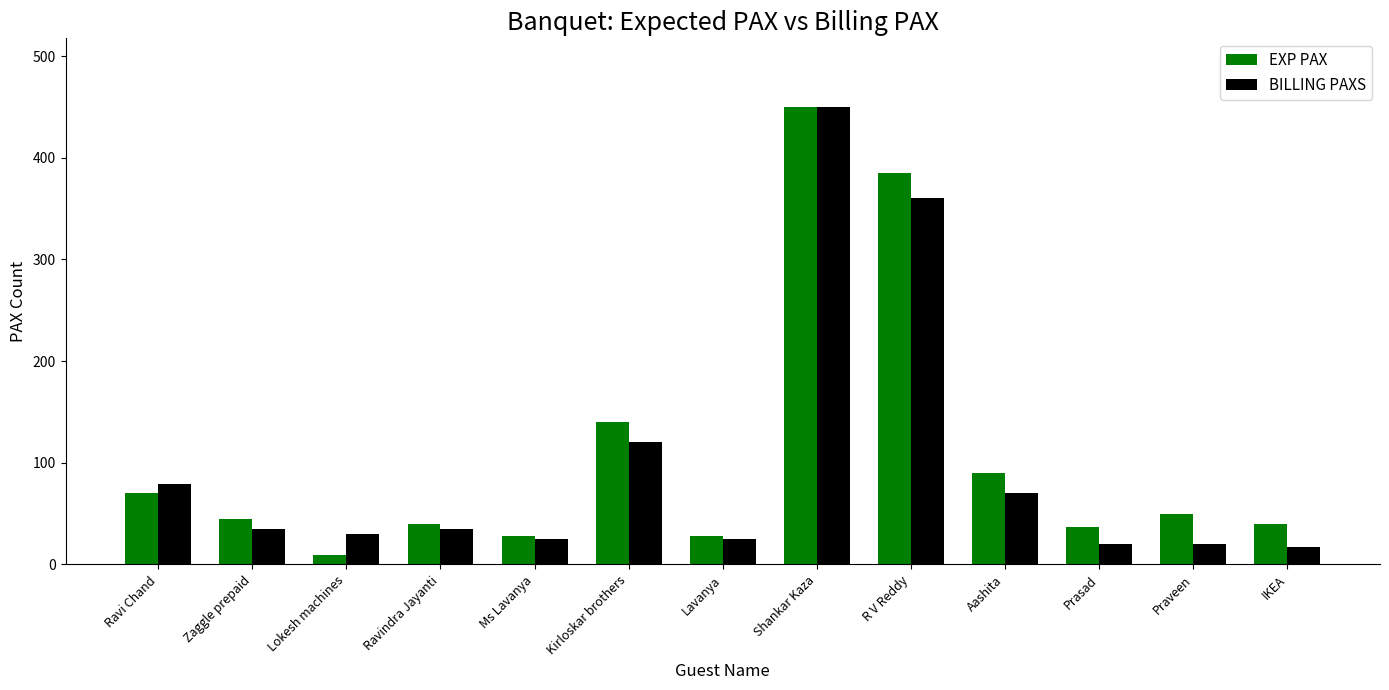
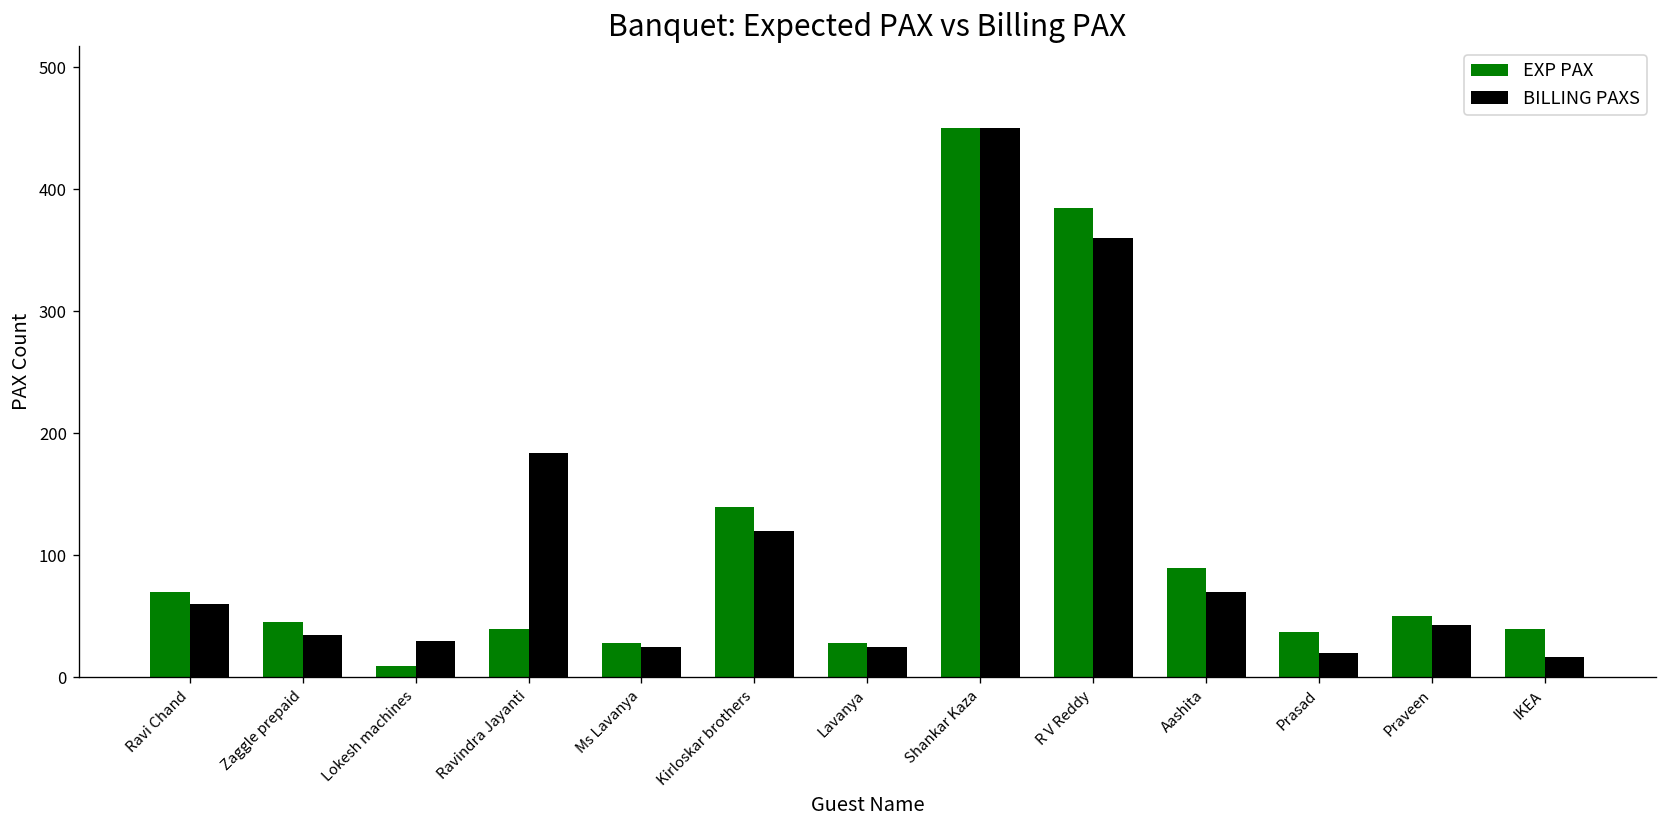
BILLING PAXS, Ravi Chand: 79 -> 60
BILLING PAXS, Ravindra Jayanti: 35 -> 184
BILLING PAXS, Praveen: 20 -> 43
